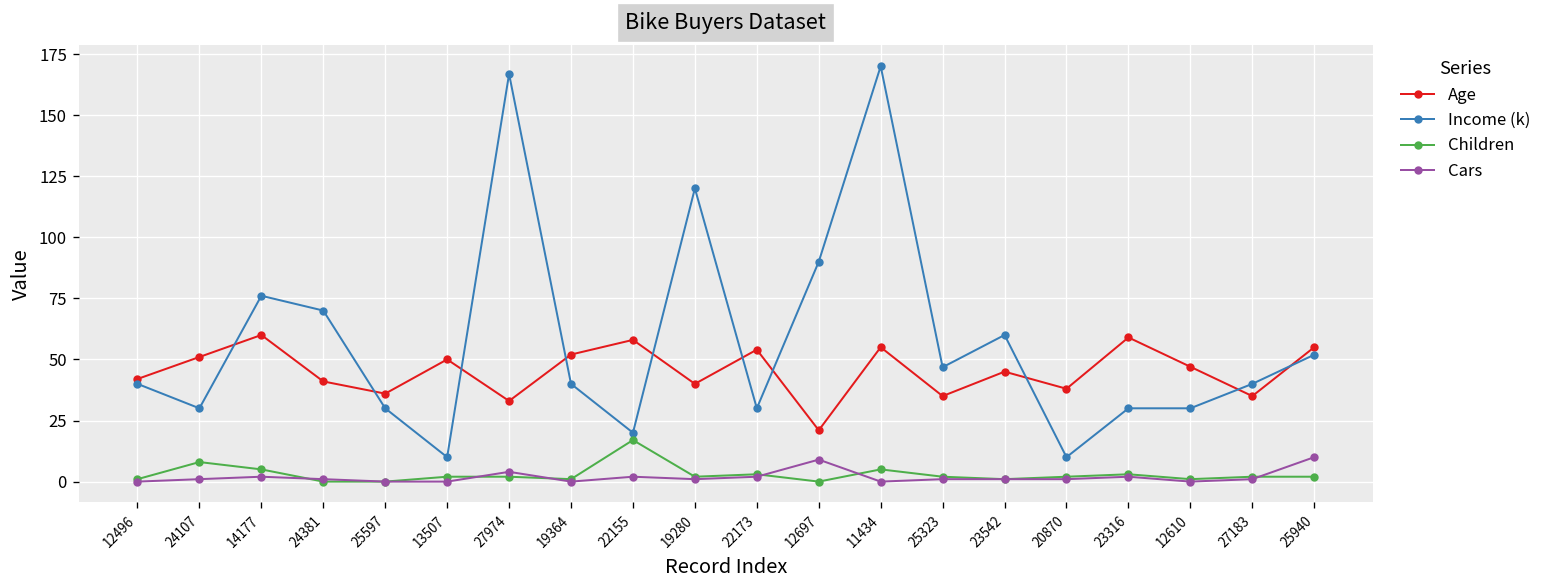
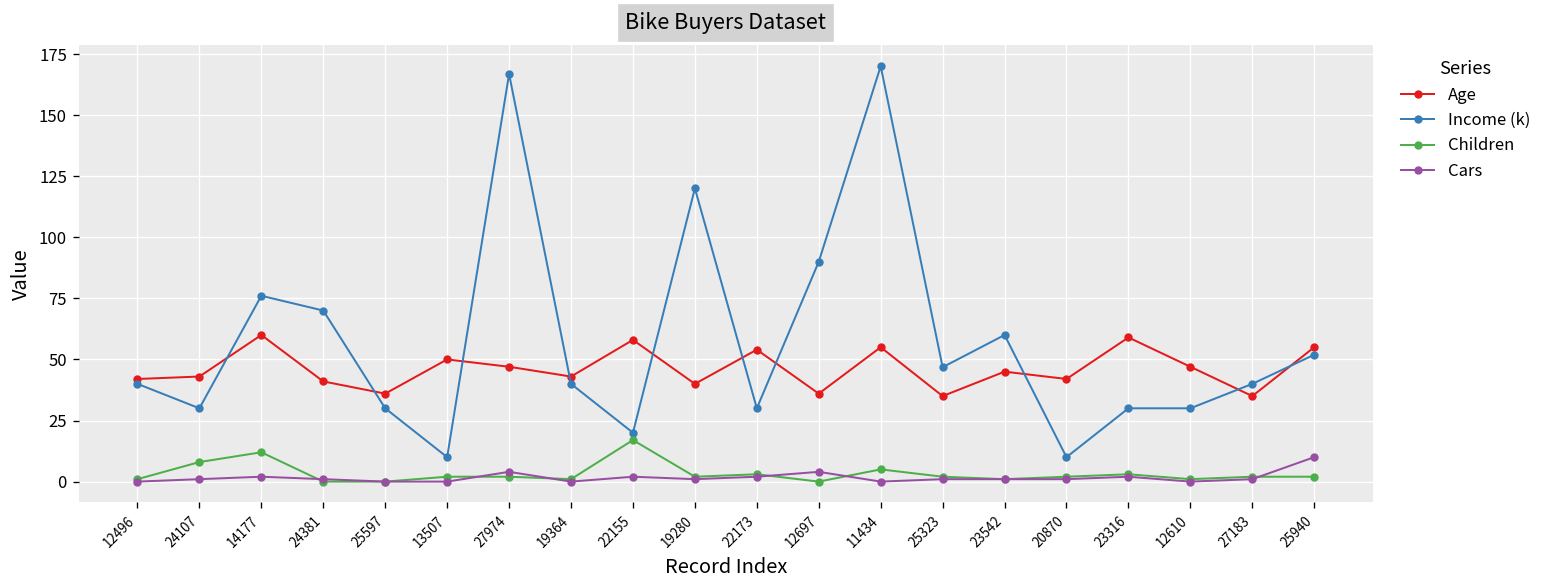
Age, 24107: 51 -> 43
Children, 14177: 5 -> 12
Age, 27974: 33 -> 47
Age, 19364: 52 -> 43
Age, 12697: 21 -> 36
Cars, 12697: 9 -> 4
Age, 20870: 38 -> 42
